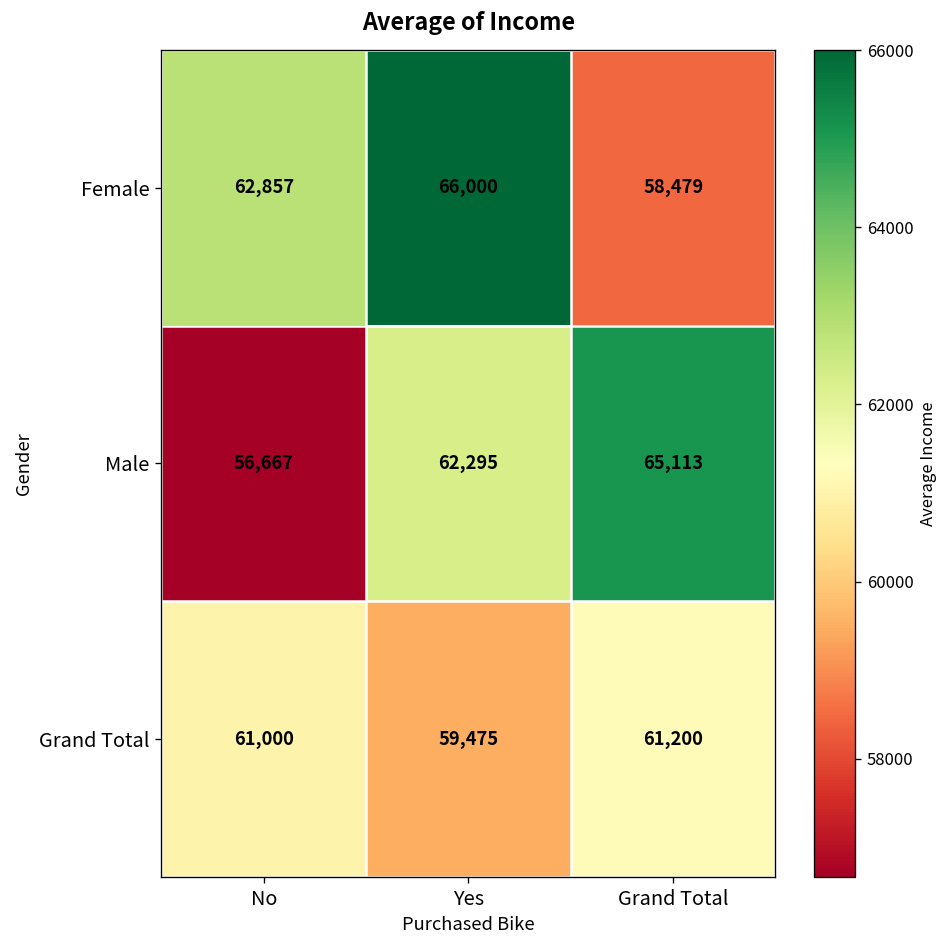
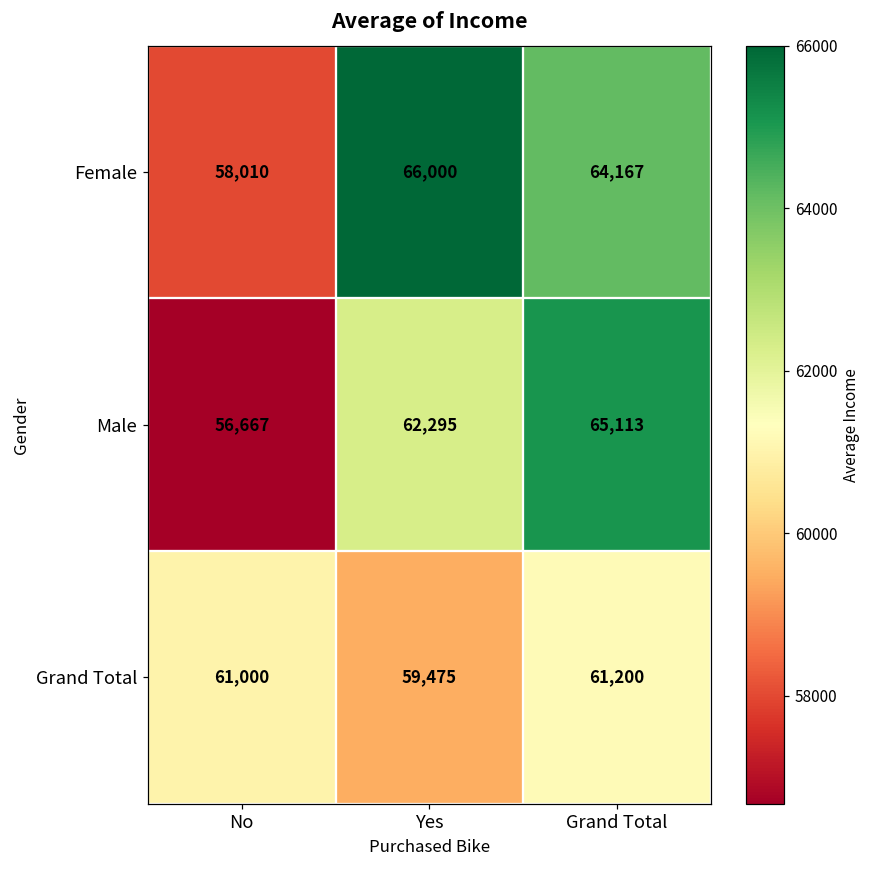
Female, No: 62,857 -> 58,010
Female, Grand Total: 58,479 -> 64,167
